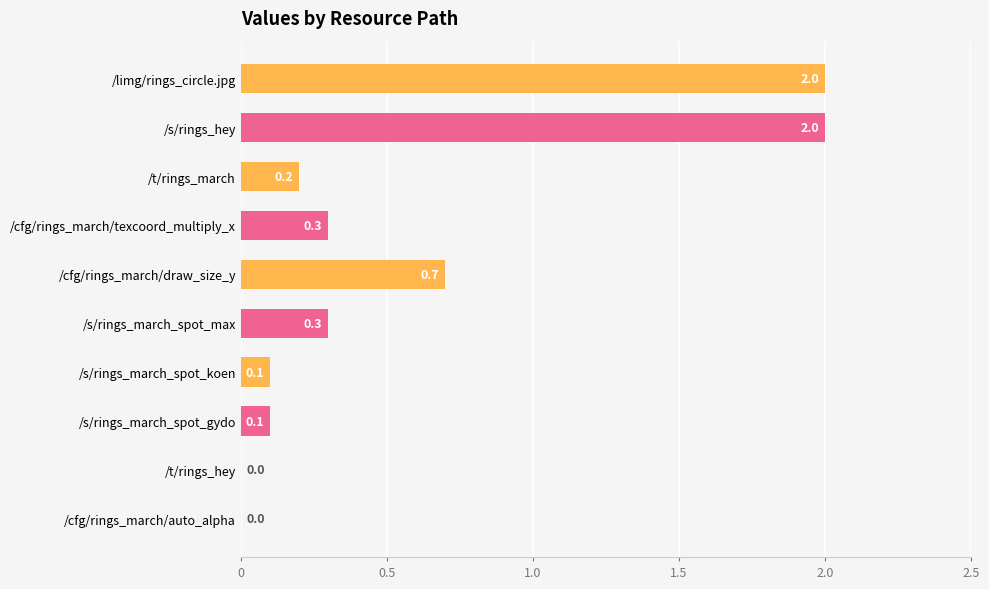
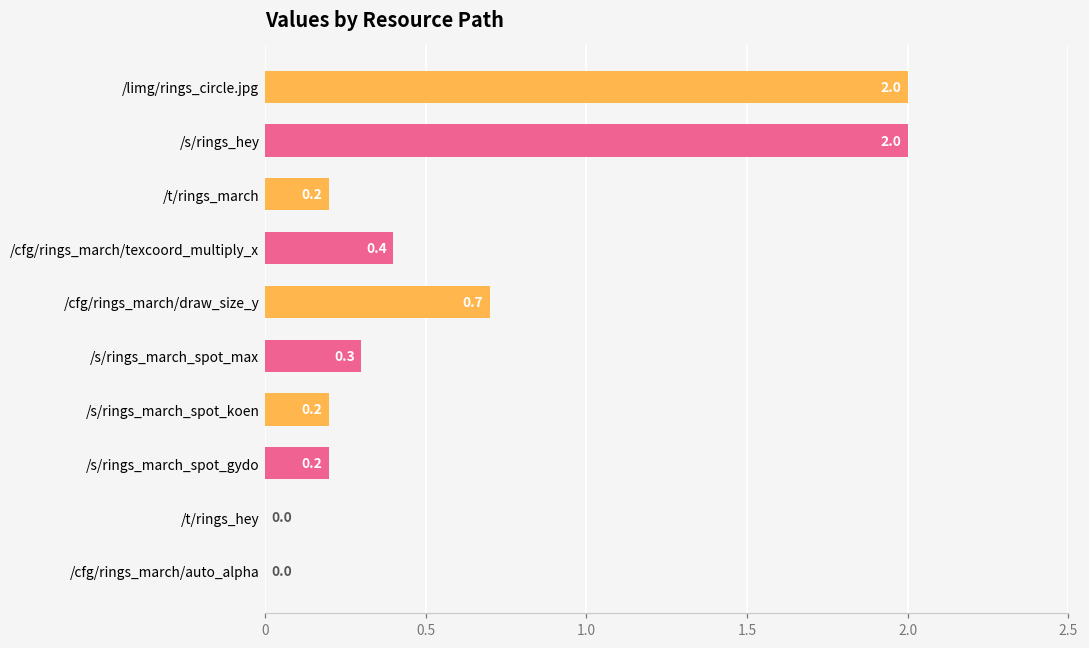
/cfg/rings_march/texcoord_multiply_x: 0.3 -> 0.4
/s/rings_march_spot_koen: 0.1 -> 0.2
/s/rings_march_spot_gydo: 0.1 -> 0.2
